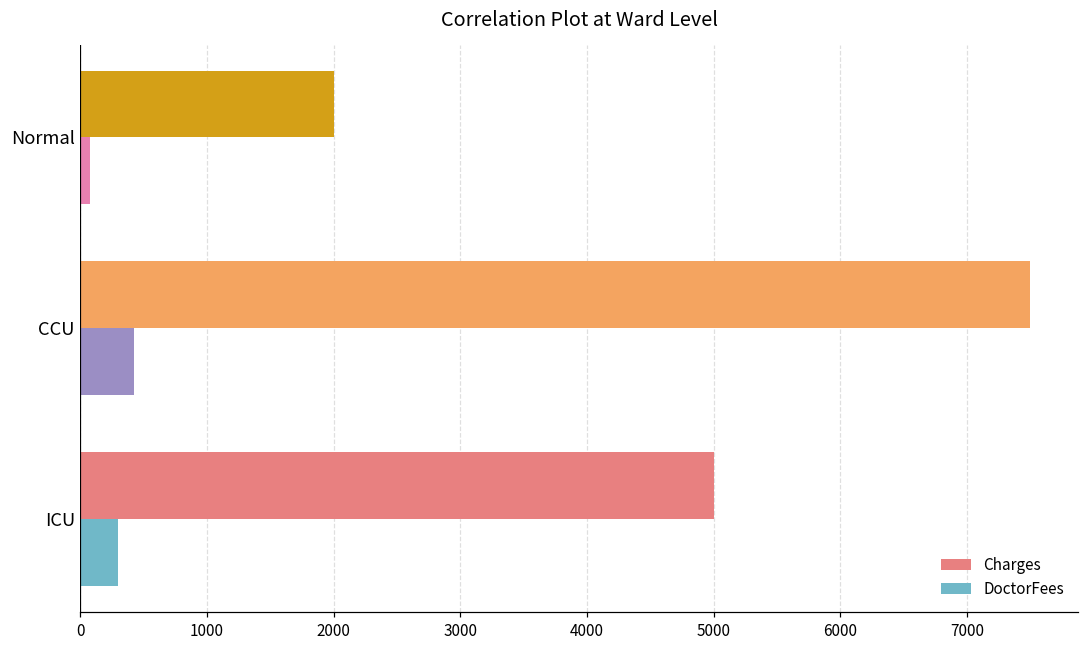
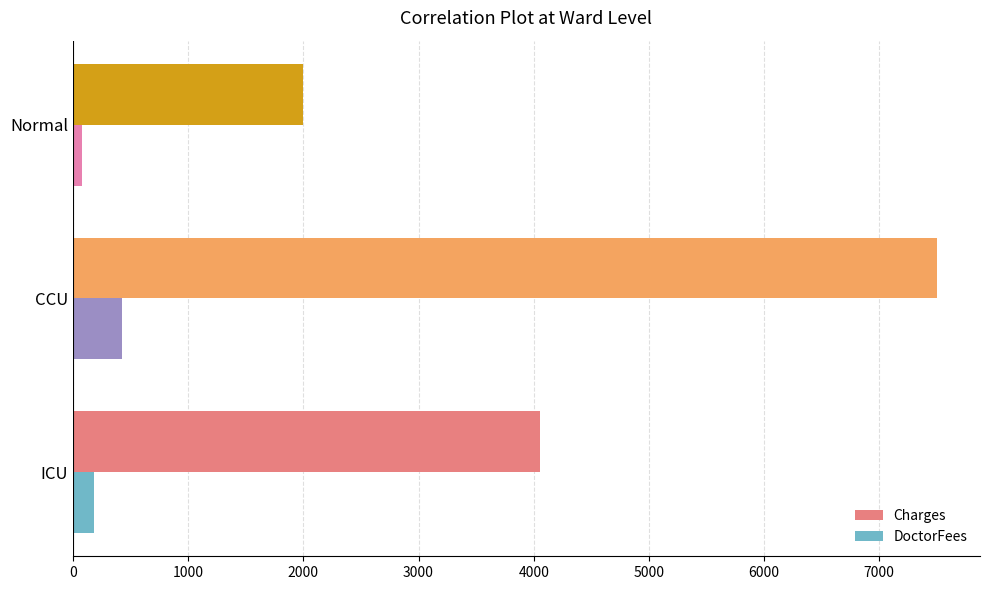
Charges, ICU: 5000 -> 4050
DoctorFees, ICU: 300 -> 180
